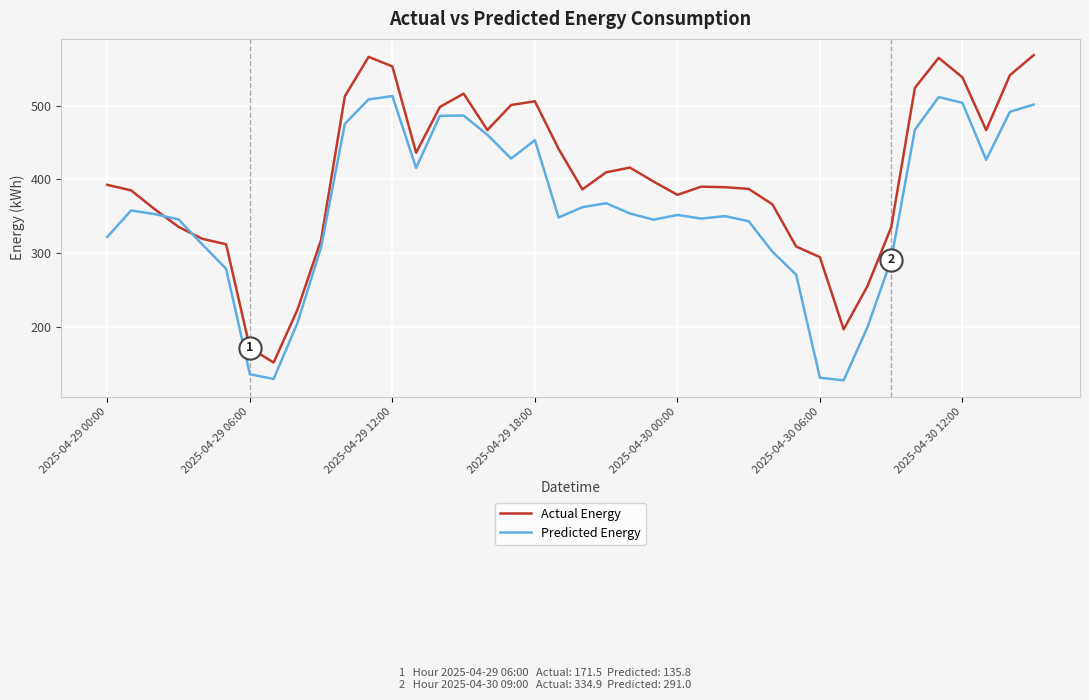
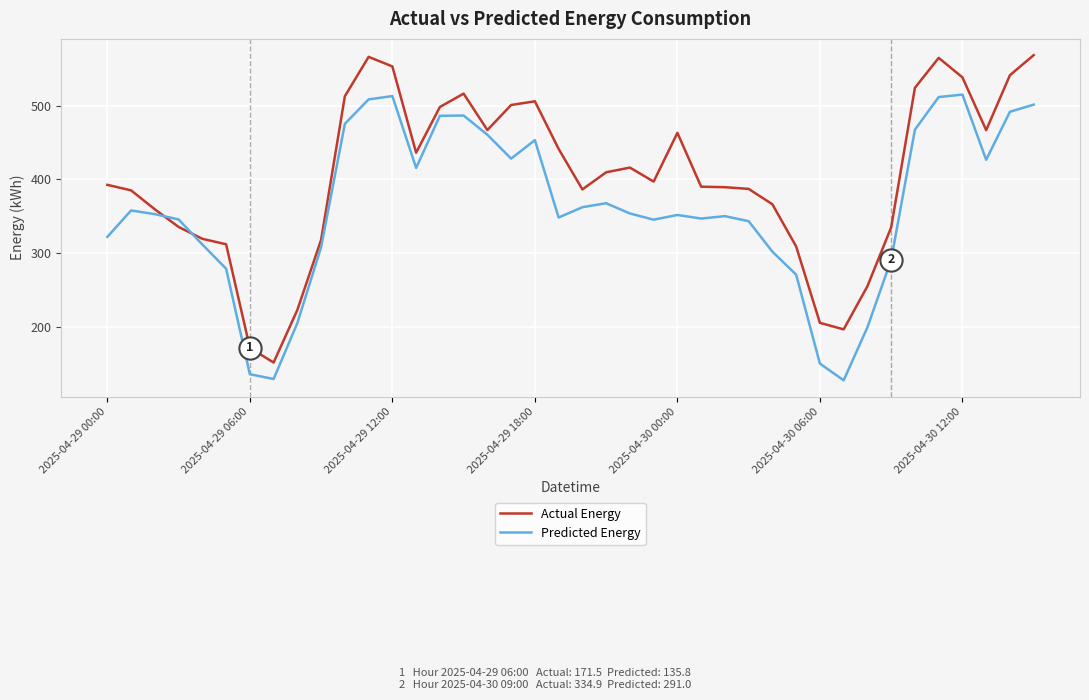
Actual Energy, 2025-04-30 00:00: 380 -> 460
Actual Energy, 2025-04-30 06:00: 290 -> 210
Predicted Energy, 2025-04-30 06:00: 130 -> 150
Predicted Energy, 2025-04-30 12:00: 500 -> 520
